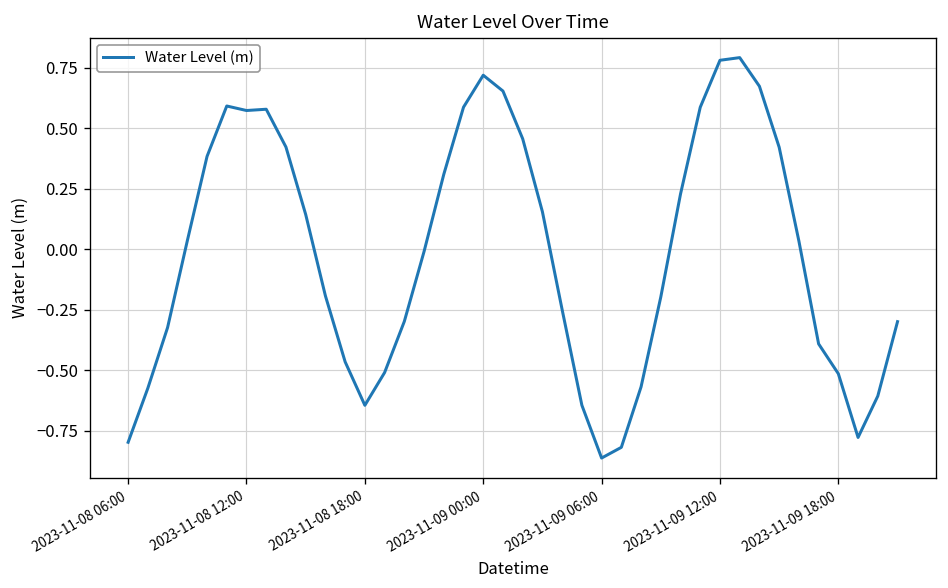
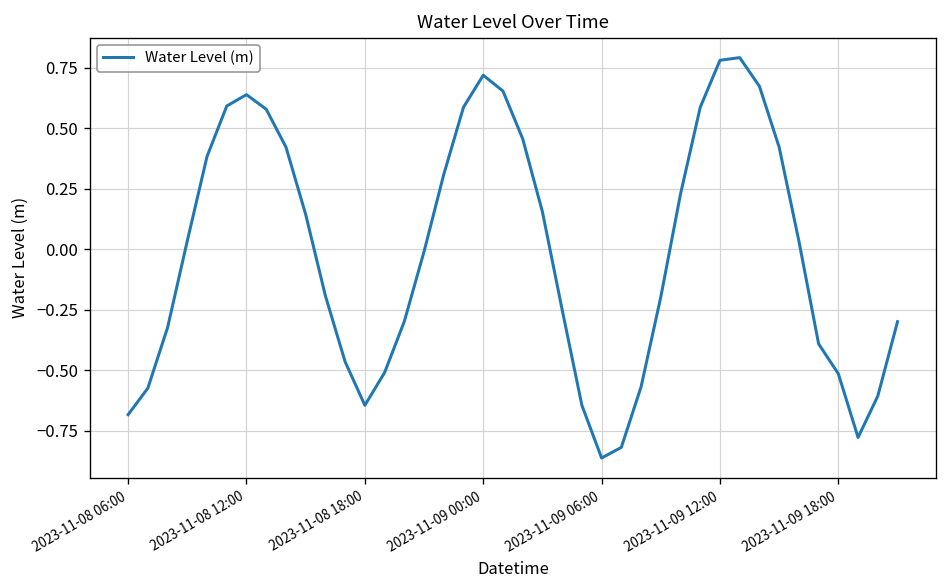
2023-11-08 06:00: -0.80 -> -0.68
2023-11-08 12:00: 0.57 -> 0.64
